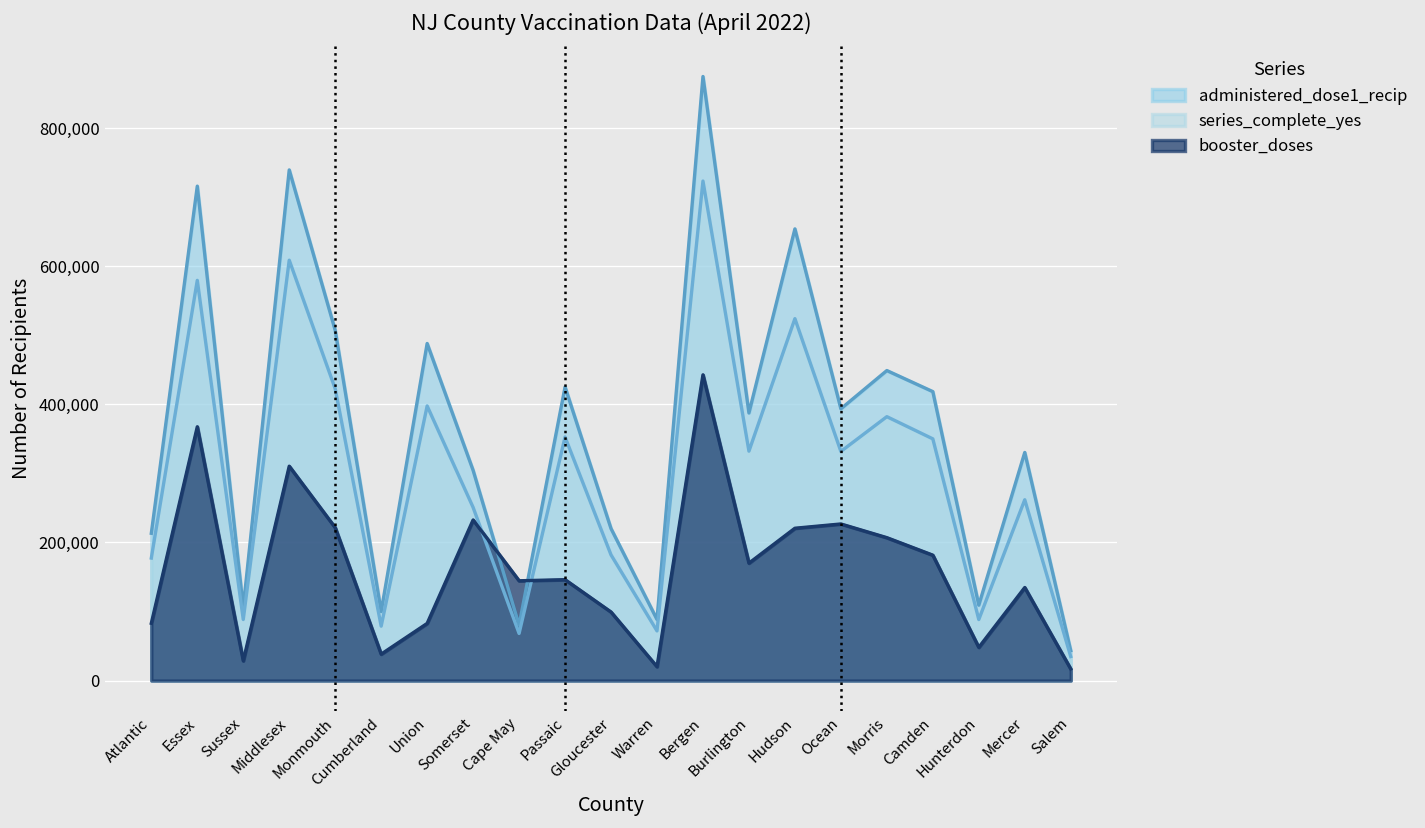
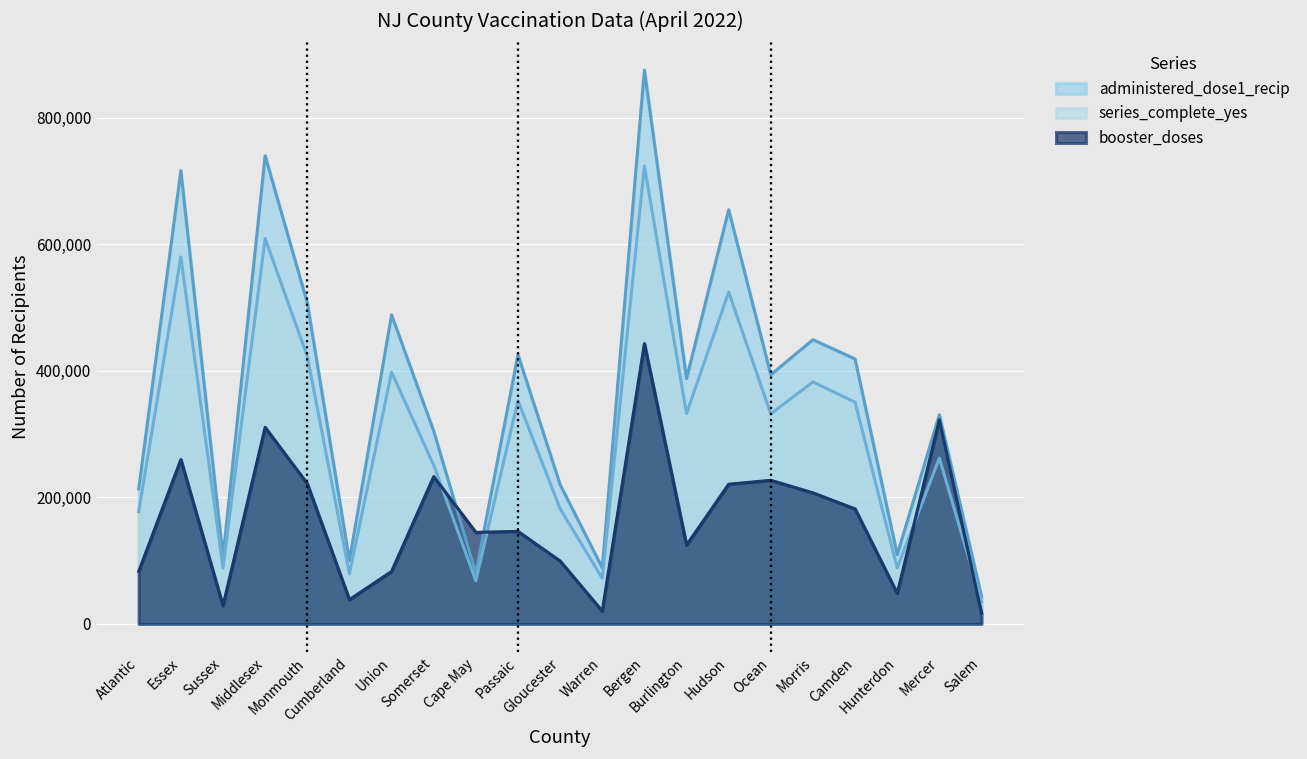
booster_doses, Essex: 370,000 -> 260,000
booster_doses, Burlington: 170,000 -> 120,000
booster_doses, Mercer: 130,000 -> 320,000
